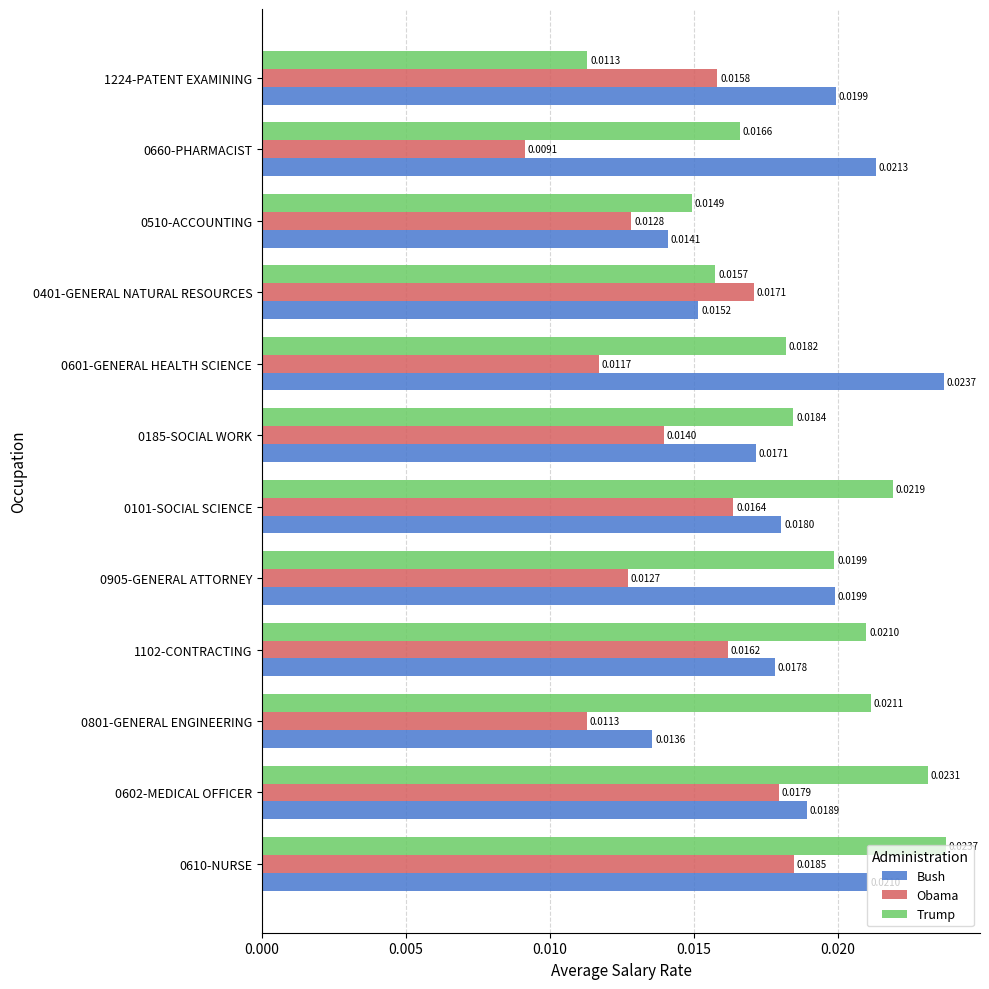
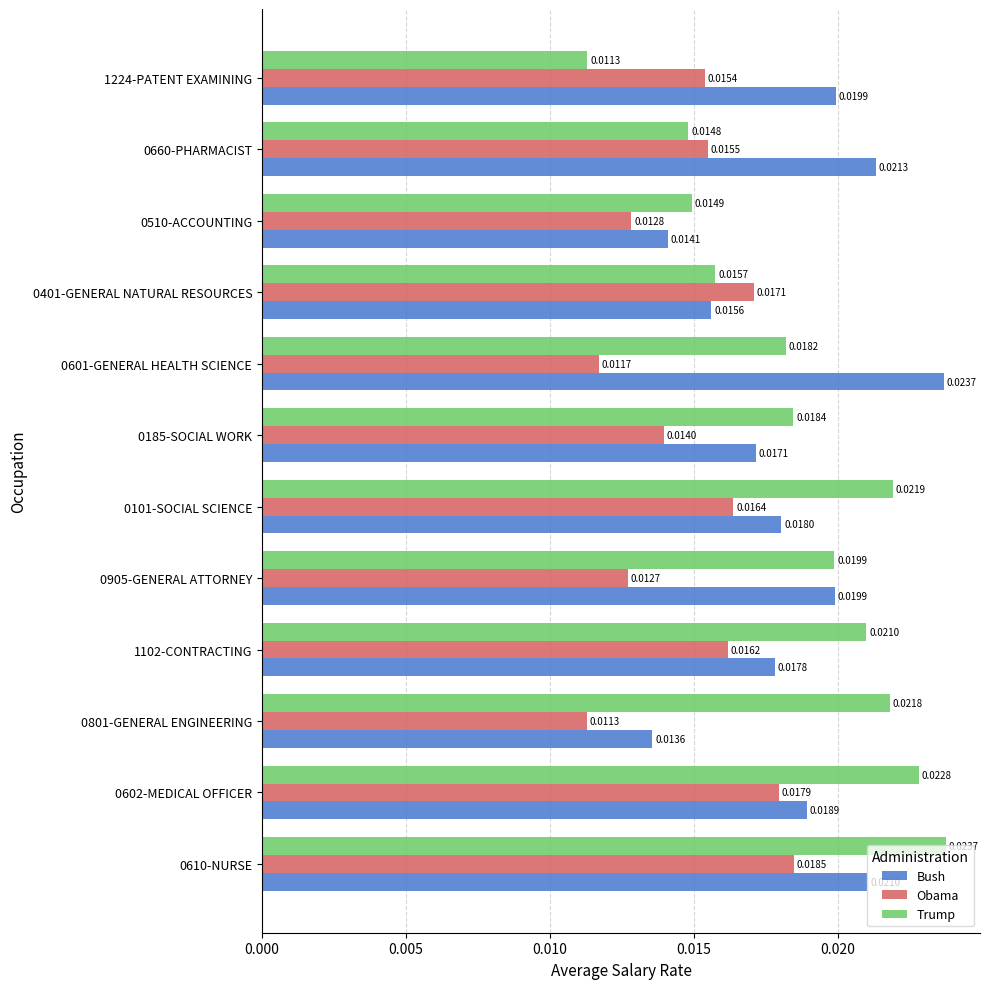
Obama, 1224-PATENT EXAMINING: 0.0158 -> 0.0154
Trump, 0660-PHARMACIST: 0.0166 -> 0.0148
Obama, 0660-PHARMACIST: 0.0091 -> 0.0155
Bush, 0401-GENERAL NATURAL RESOURCES: 0.0152 -> 0.0156
Trump, 0801-GENERAL ENGINEERING: 0.0211 -> 0.0218
Trump, 0602-MEDICAL OFFICER: 0.0231 -> 0.0228
